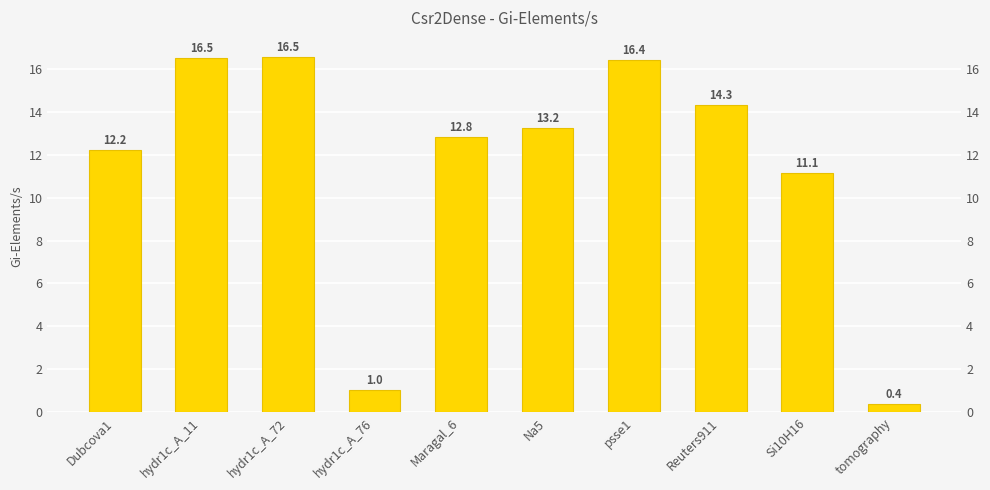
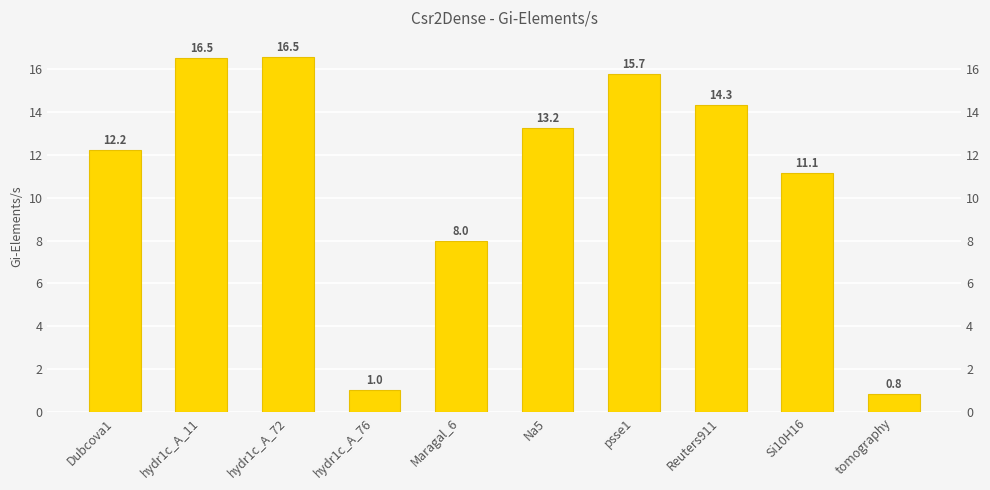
Maragal_6: 12.8 -> 8.0
psse1: 16.4 -> 15.7
tomography: 0.4 -> 0.8
